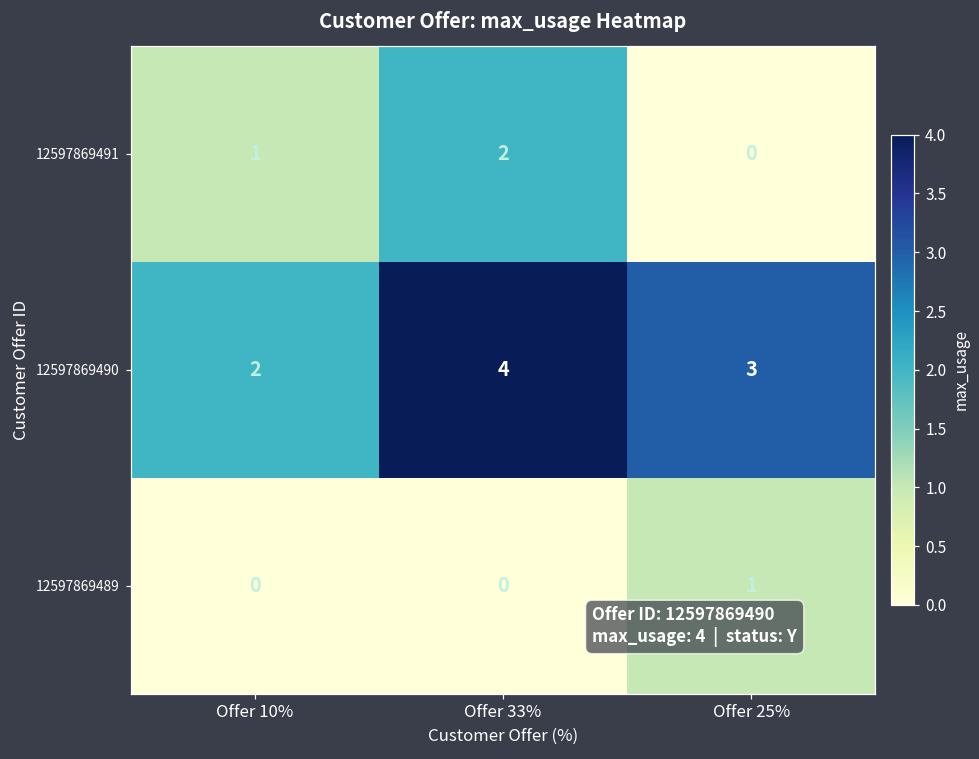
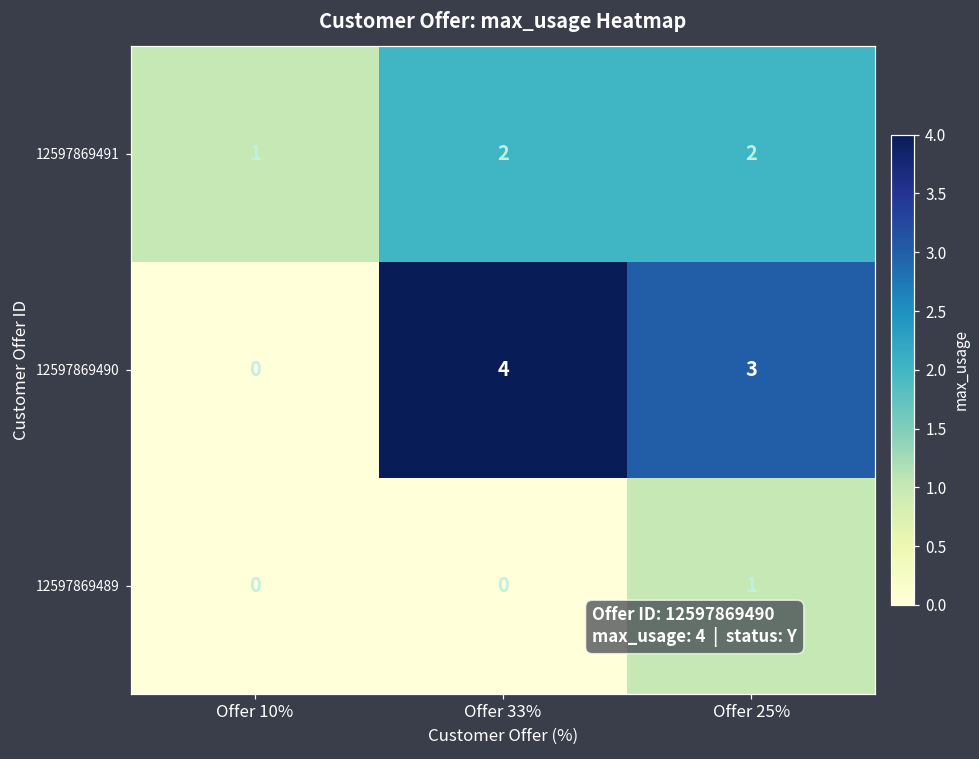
12597869491, Offer 25%: 0 -> 2
12597869490, Offer 10%: 2 -> 0
